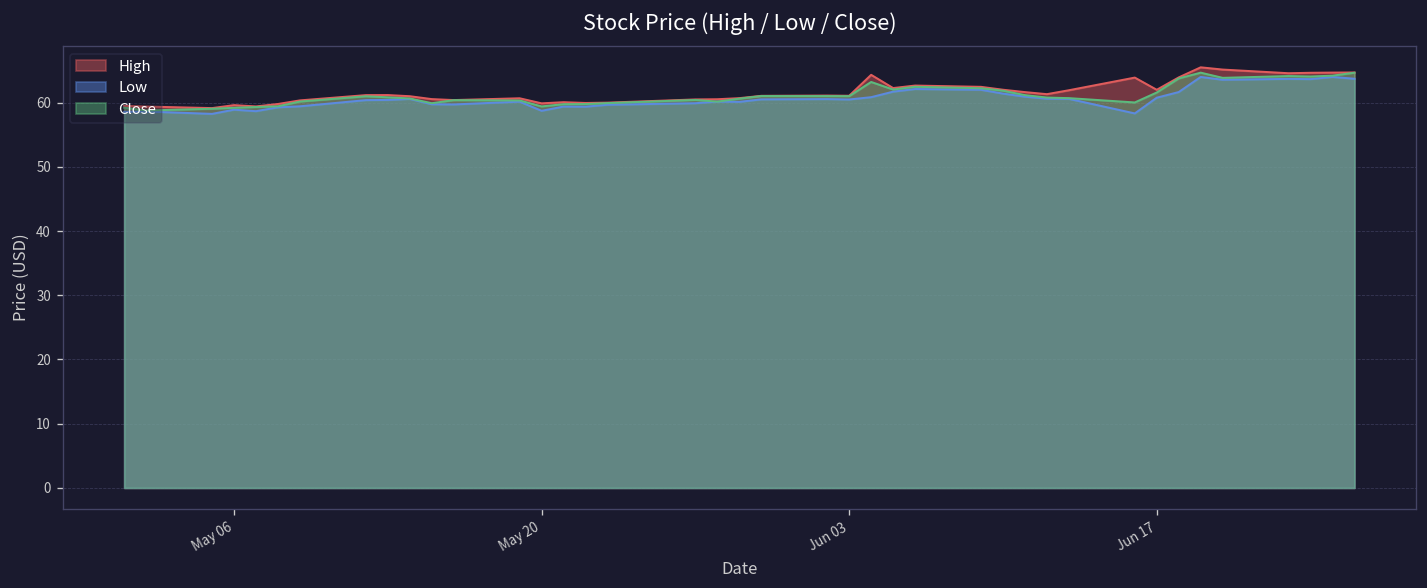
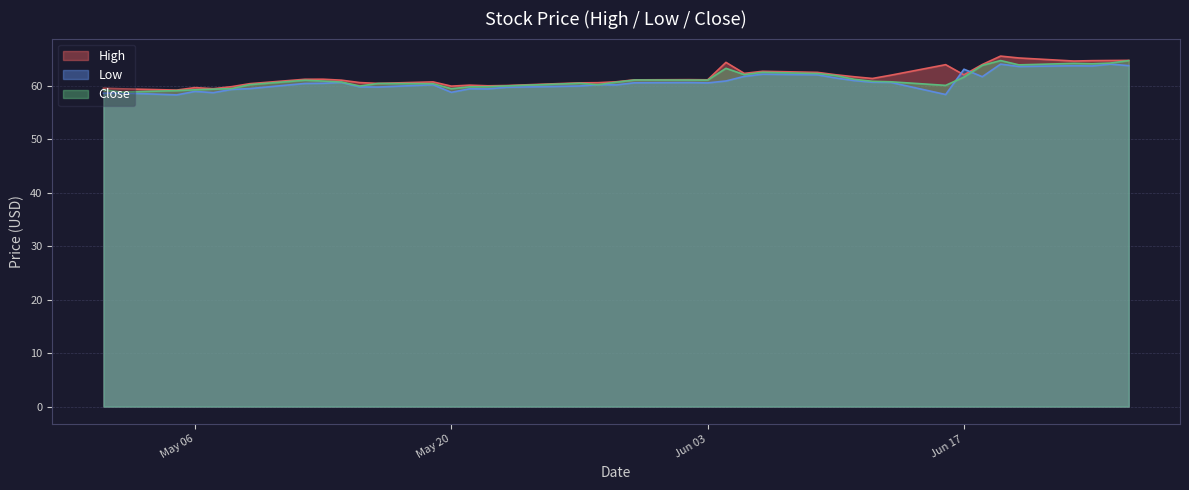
Low, Jun 17: 61 -> 63
